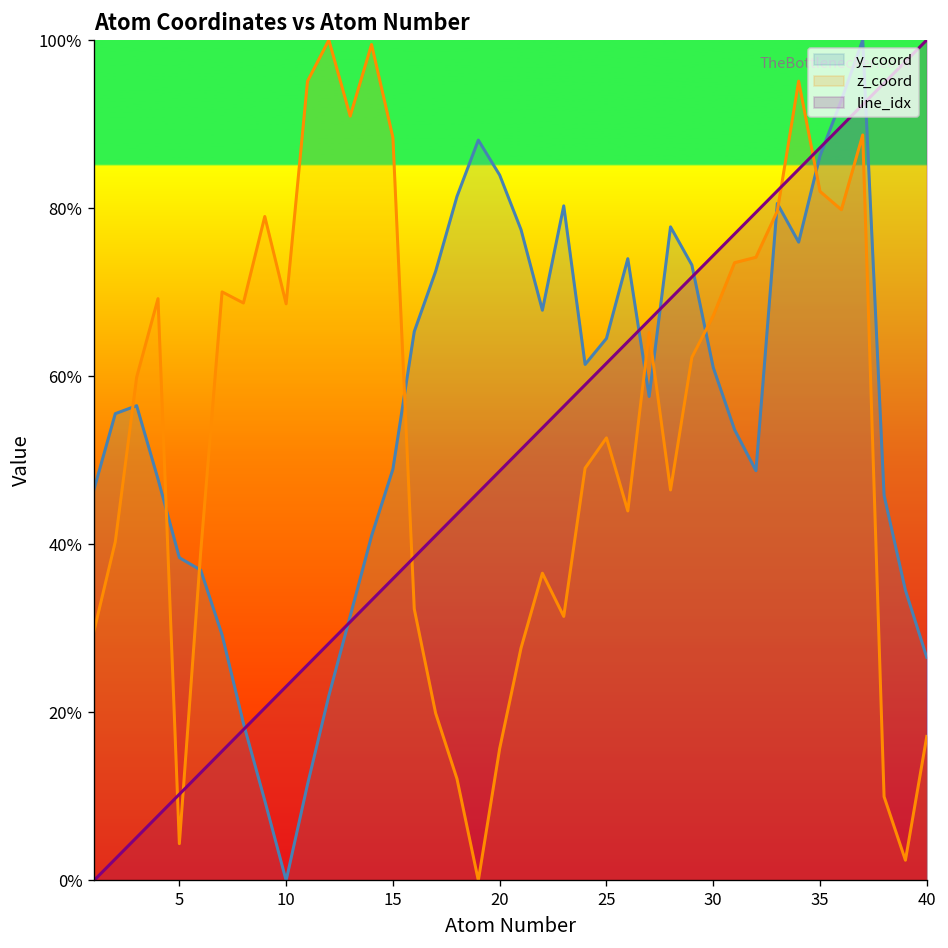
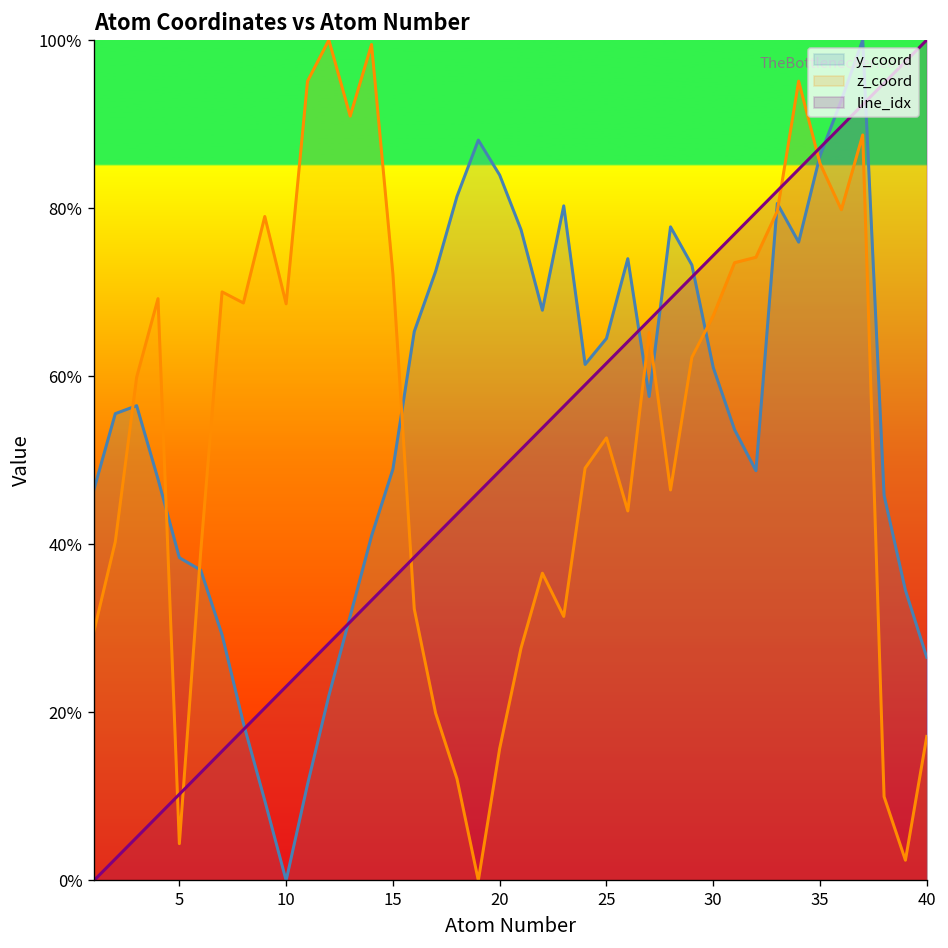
z_coord, 15: 88% -> 72%
z_coord, 35: 82% -> 85%
